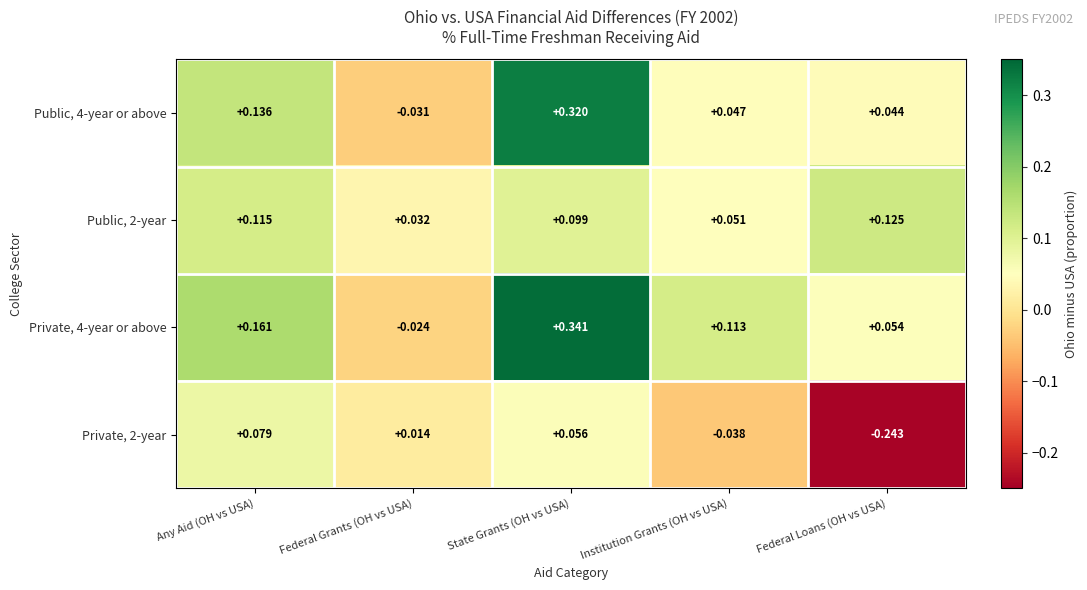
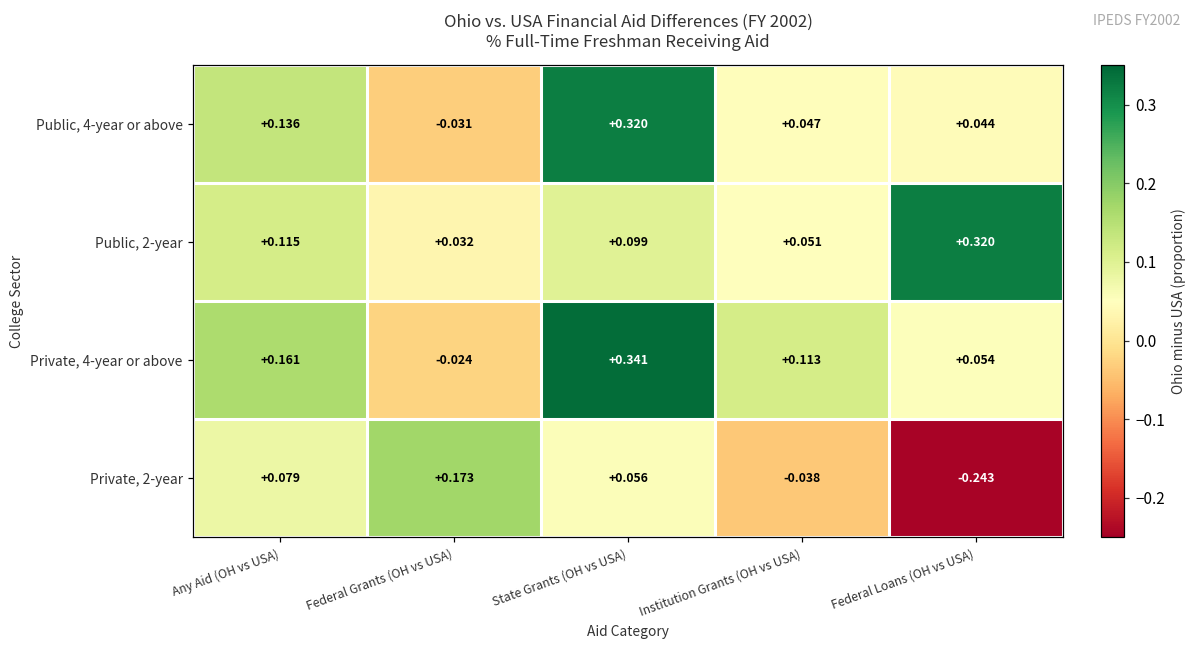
Public, 2-year, Federal Loans (OH vs USA): +0.125 -> +0.320
Private, 2-year, Federal Grants (OH vs USA): +0.014 -> +0.173
